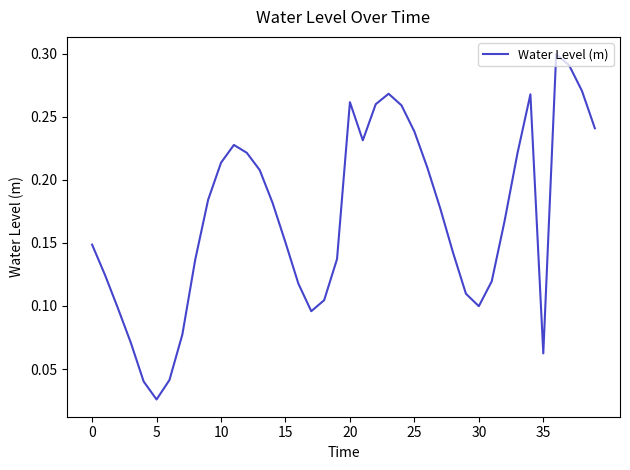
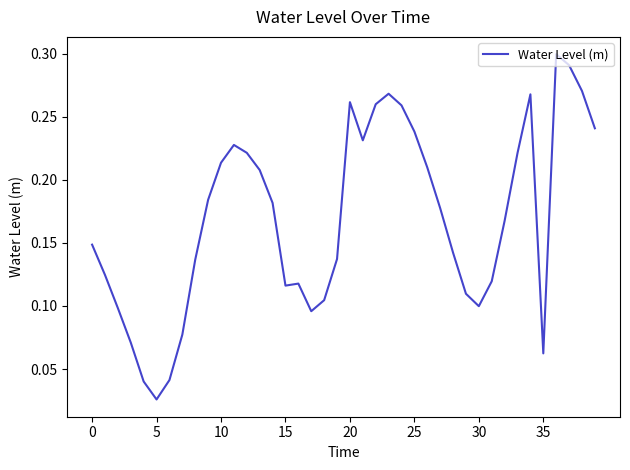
15: 0.150 -> 0.116
